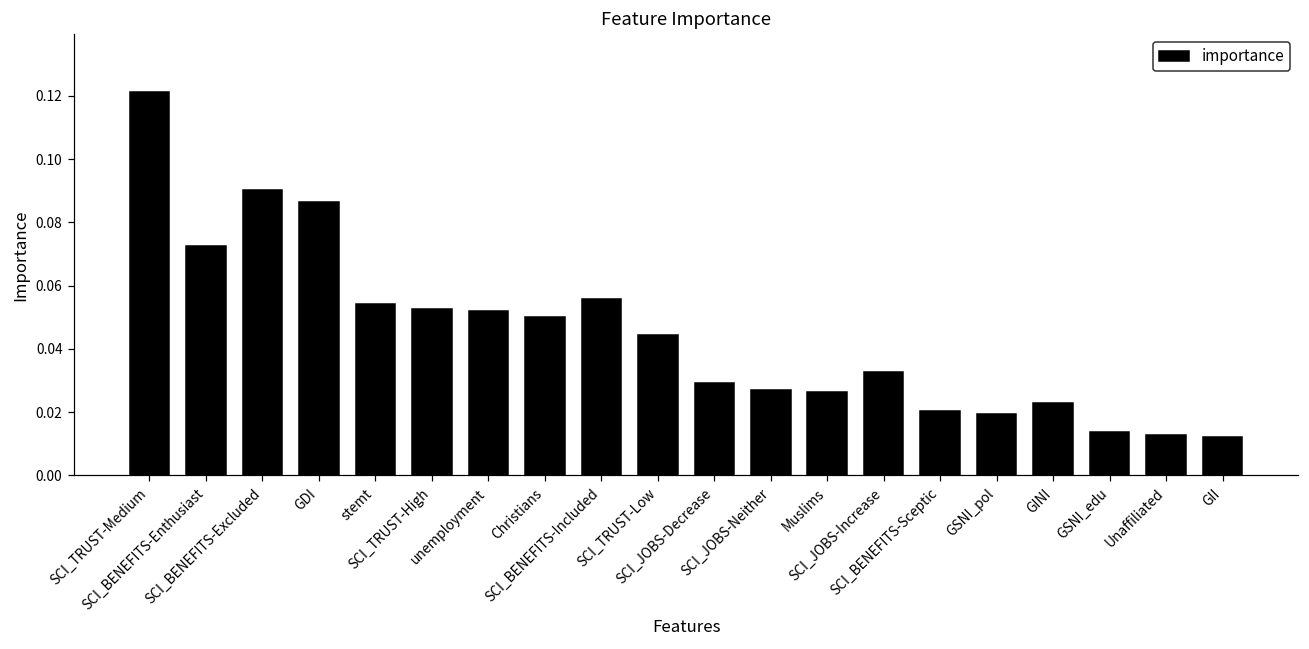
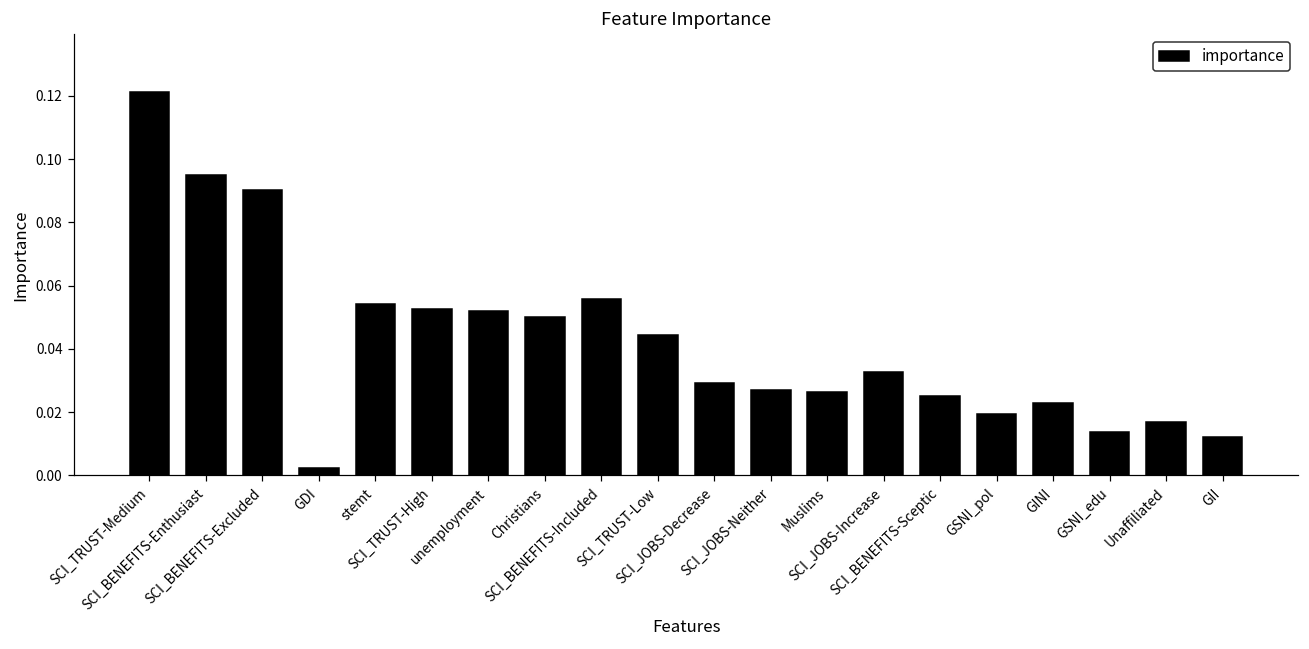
SCI_BENEFITS-Enthusiast: 0.073 -> 0.095
GDI: 0.086 -> 0.002
SCI_BENEFITS-Sceptic: 0.020 -> 0.025
Unaffiliated: 0.013 -> 0.017
